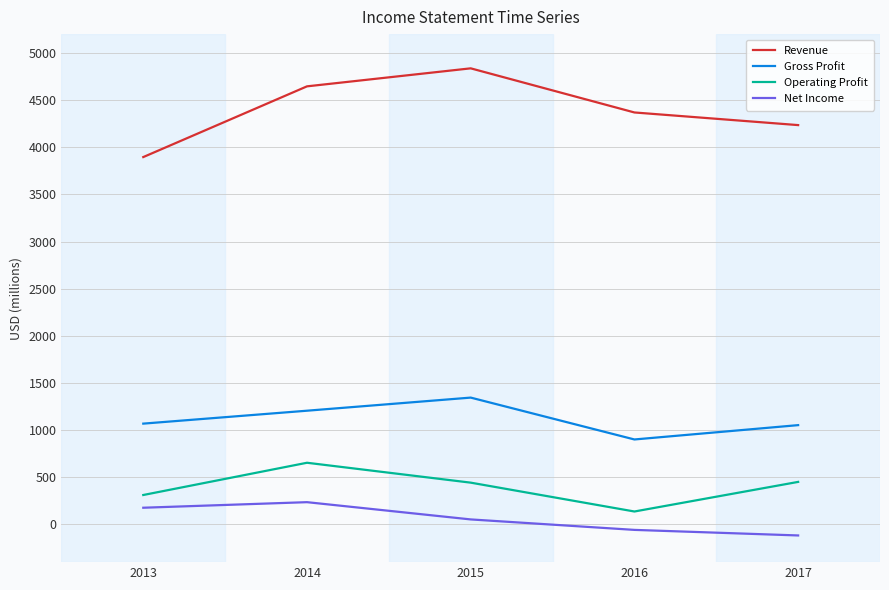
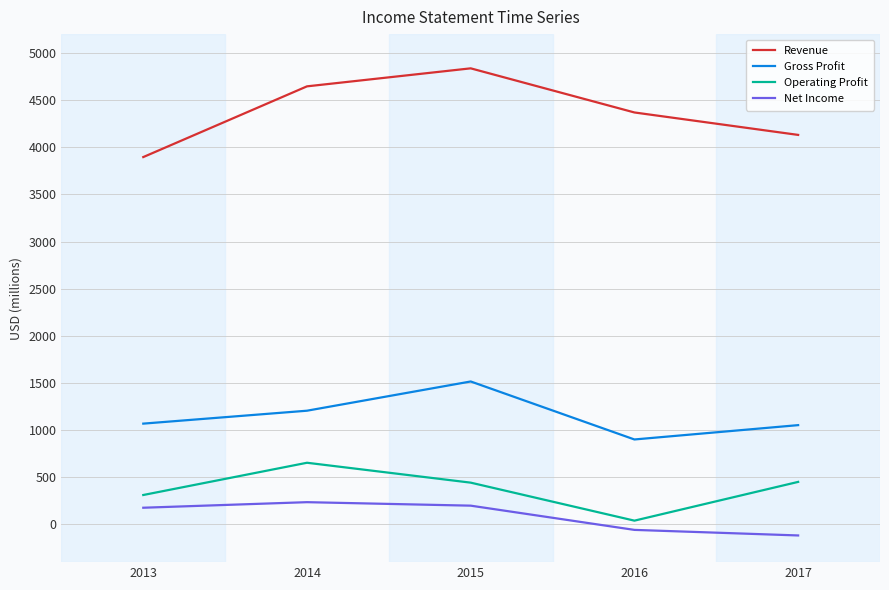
Gross Profit, 2015: 1300 -> 1500
Net Income, 2015: 100 -> 200
Operating Profit, 2016: 100 -> 0
Revenue, 2017: 4200 -> 4100
